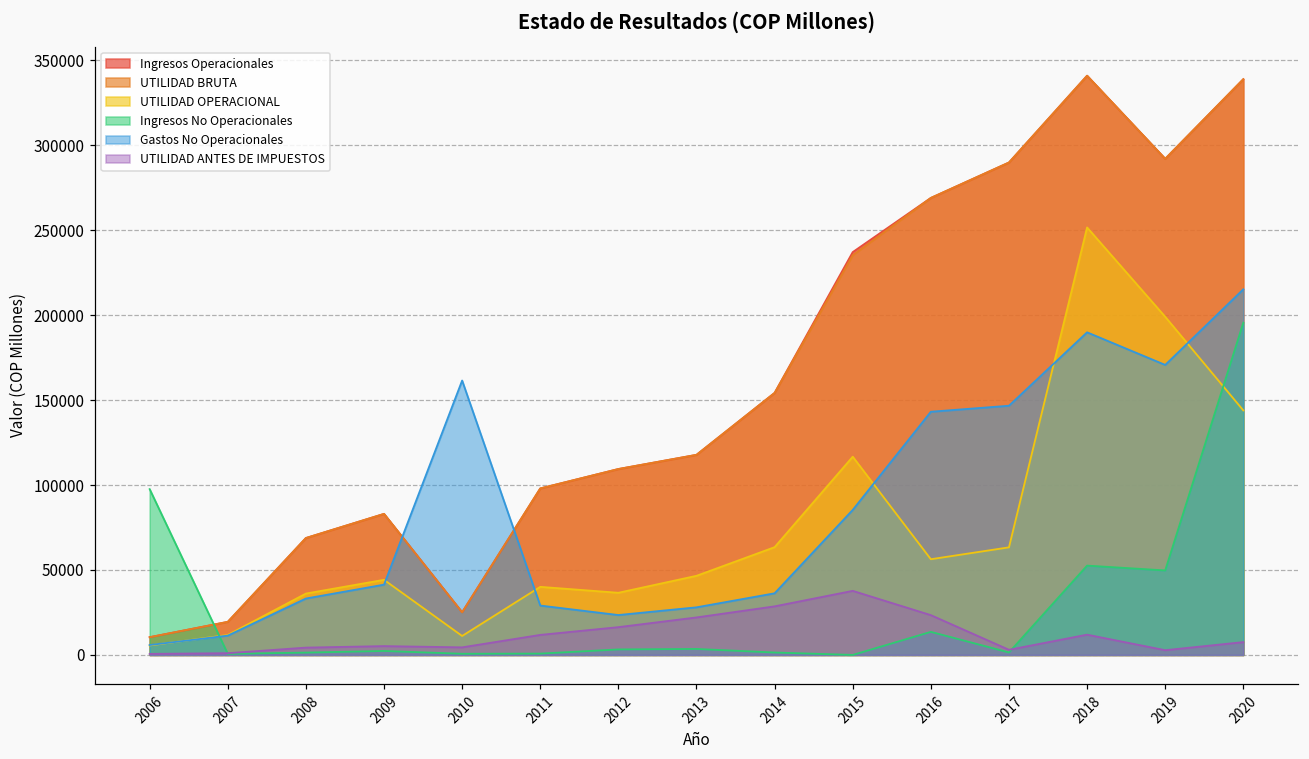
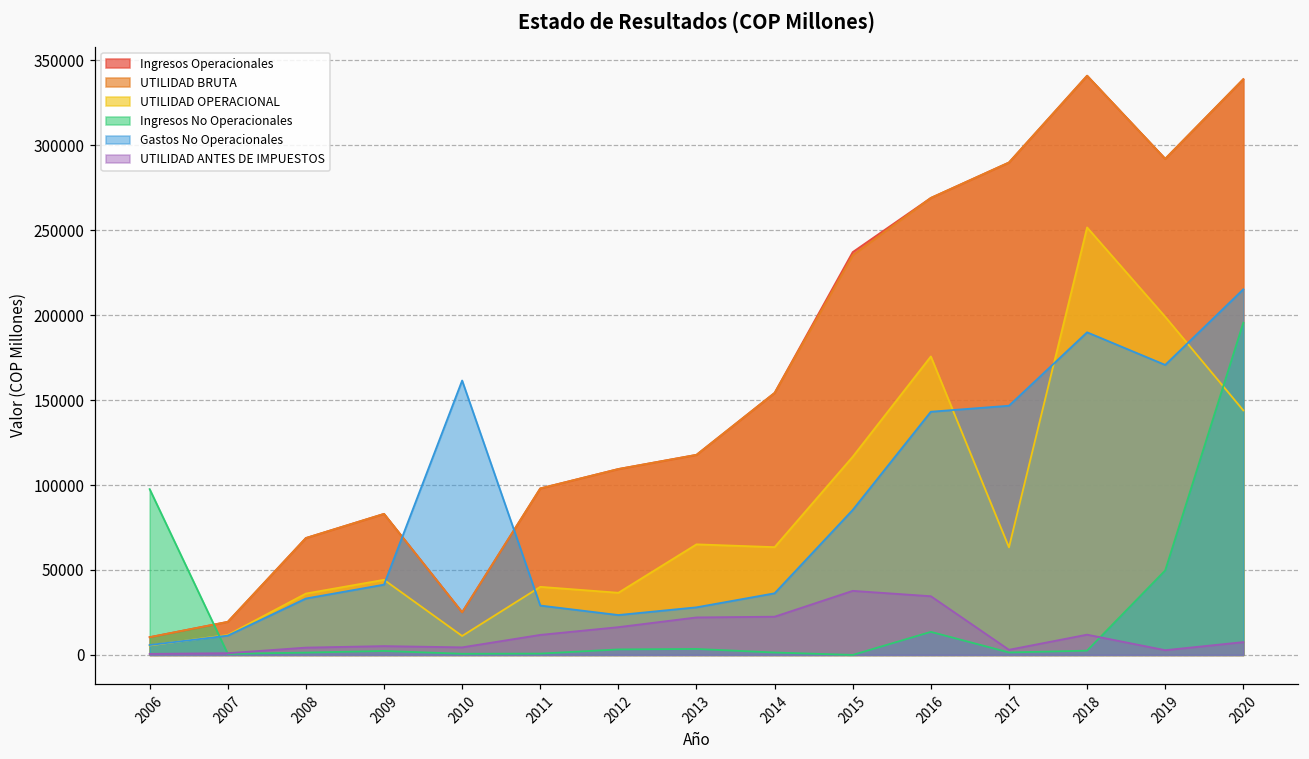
UTILIDAD OPERACIONAL, 2013: 47000 -> 65000
UTILIDAD ANTES DE IMPUESTOS, 2014: 29000 -> 23000
UTILIDAD OPERACIONAL, 2016: 56000 -> 176000
UTILIDAD ANTES DE IMPUESTOS, 2016: 23000 -> 35000
Ingresos No Operacionales, 2018: 53000 -> 3000
